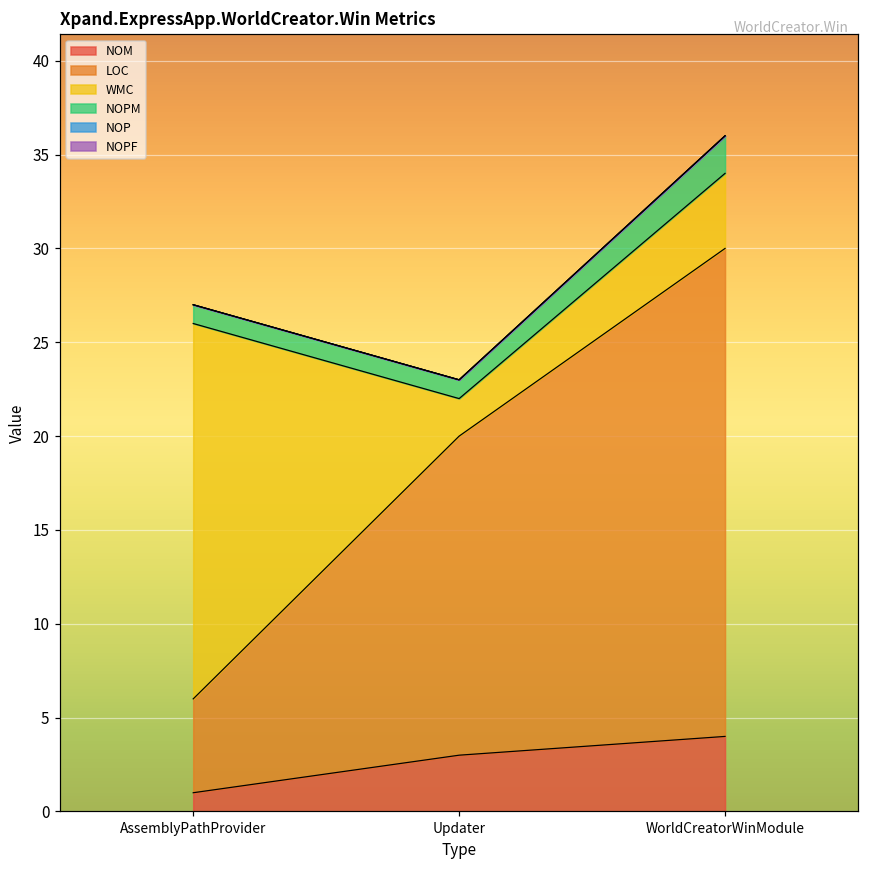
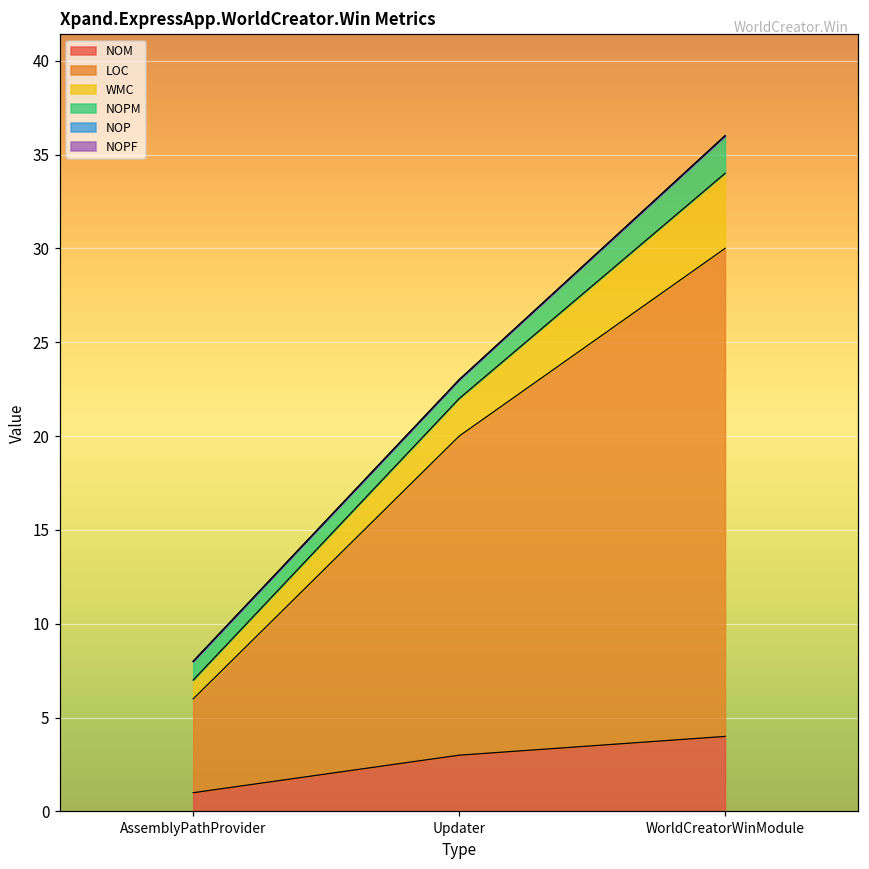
WMC, AssemblyPathProvider: 20 -> 1
